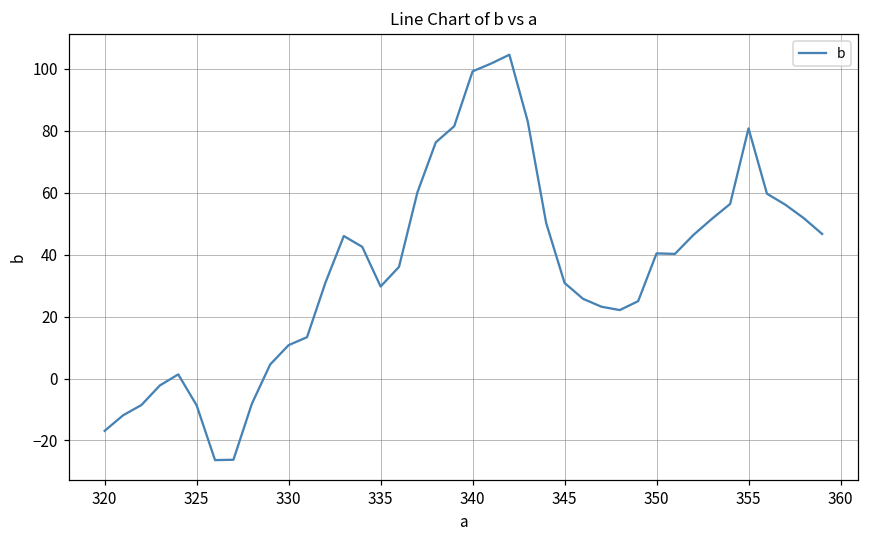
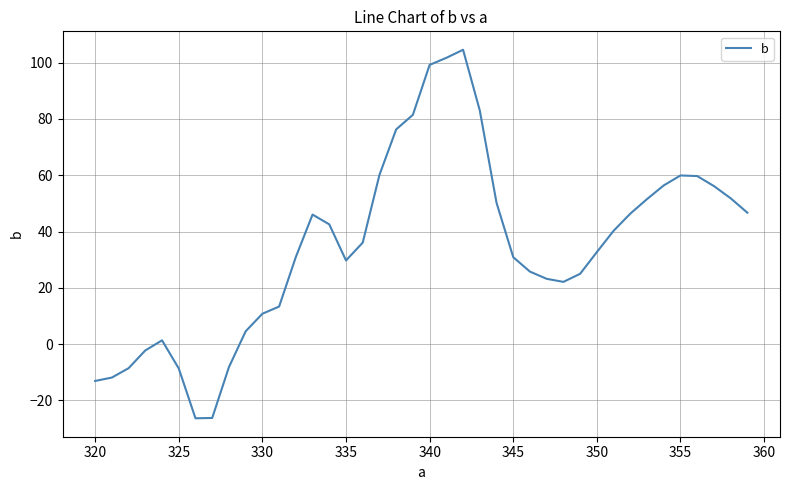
320: -17 -> -13
350: 40 -> 33
355: 81 -> 60
